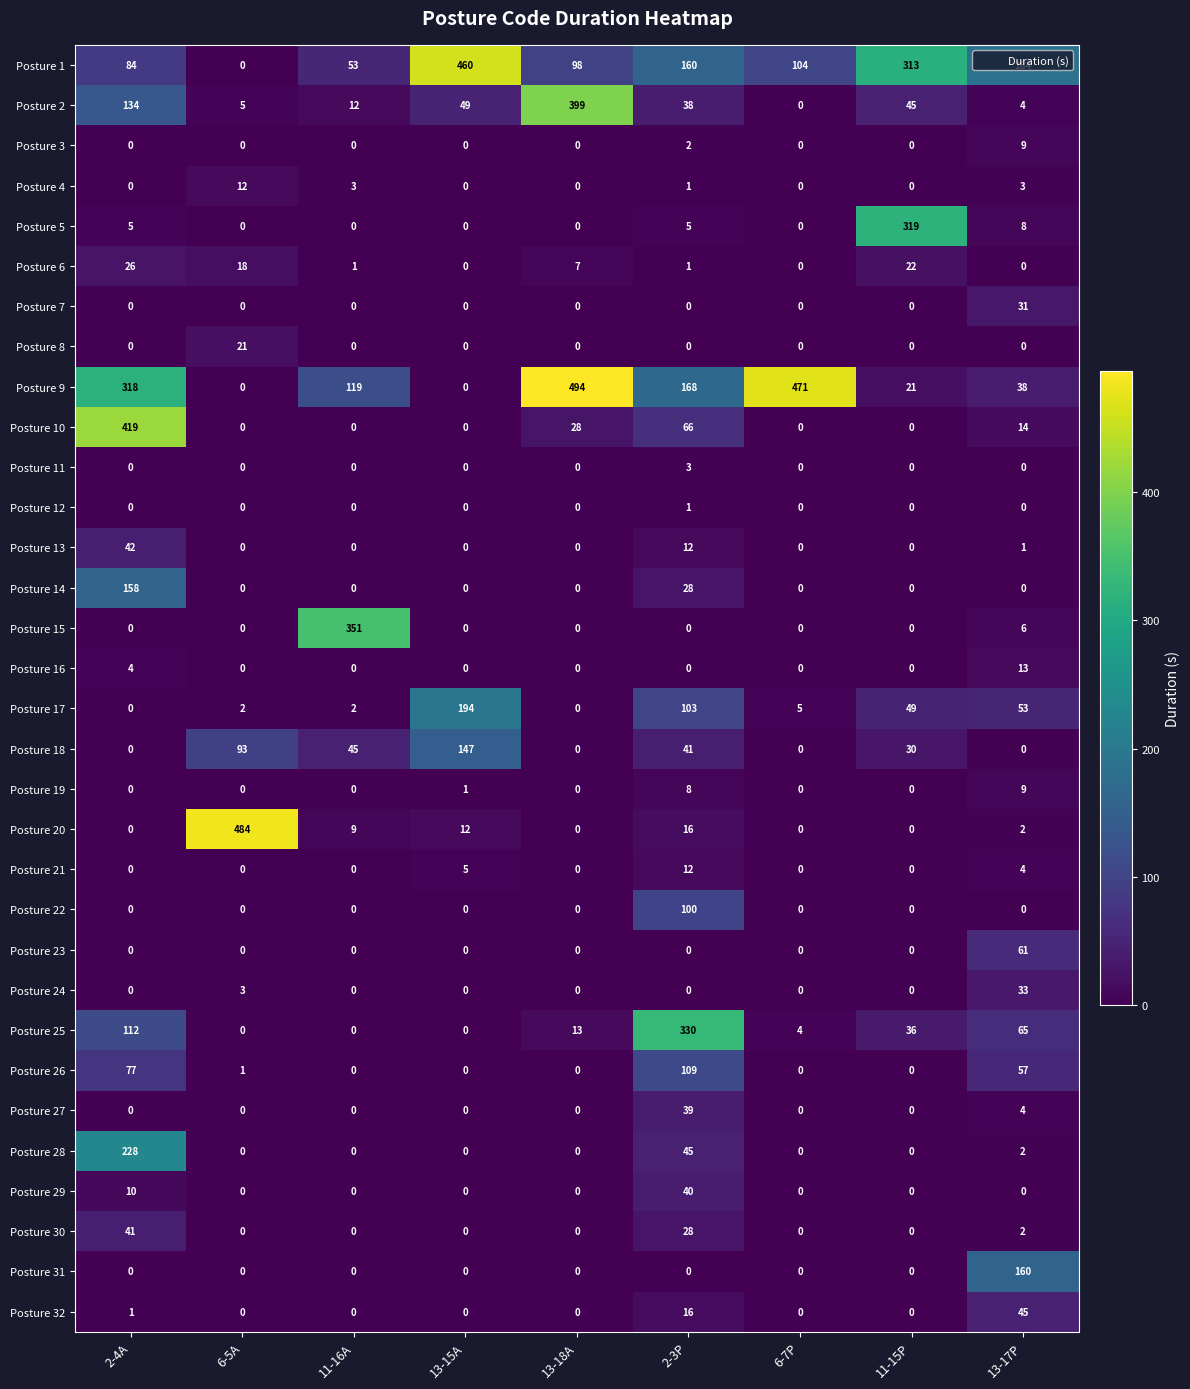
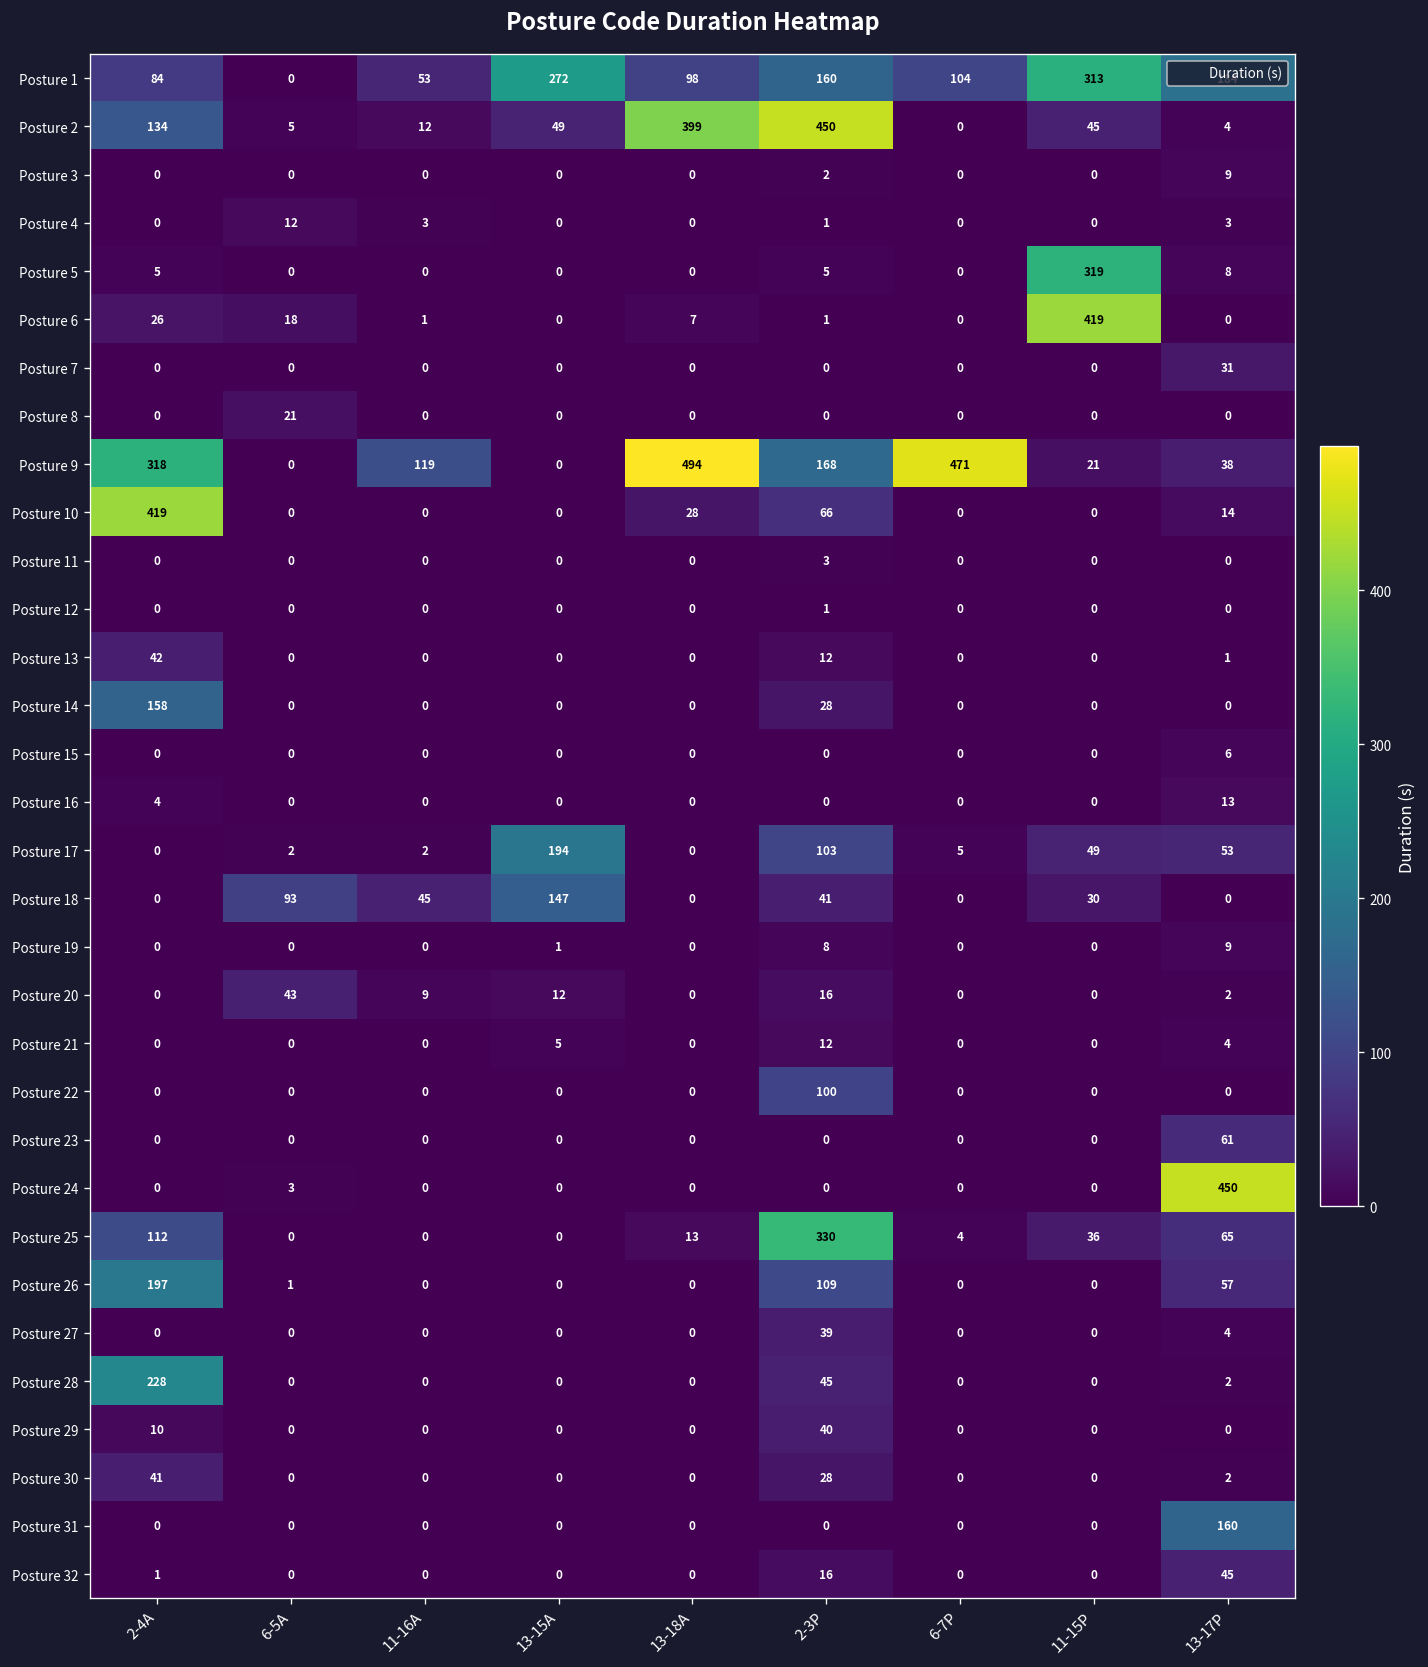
Posture 1, 13-15A: 460 -> 272
Posture 2, 2-3P: 38 -> 450
Posture 6, 11-15P: 22 -> 419
Posture 15, 11-16A: 351 -> 0
Posture 20, 6-5A: 484 -> 43
Posture 24, 13-17P: 33 -> 450
Posture 26, 2-4A: 77 -> 197
